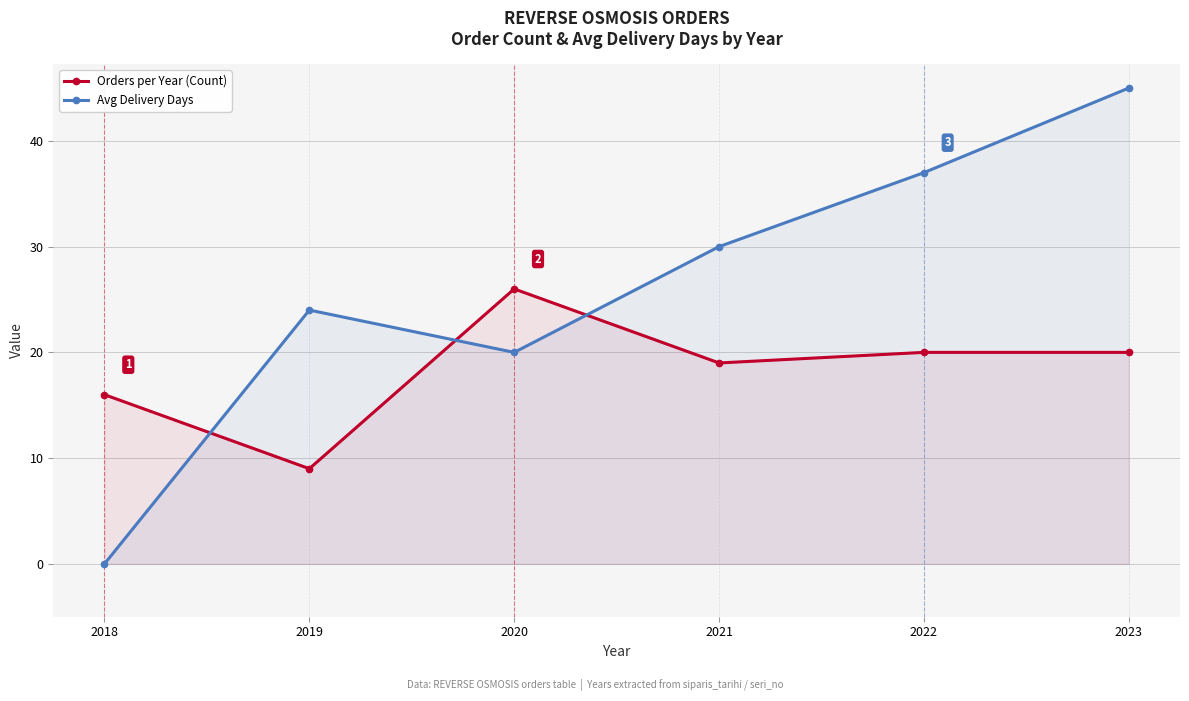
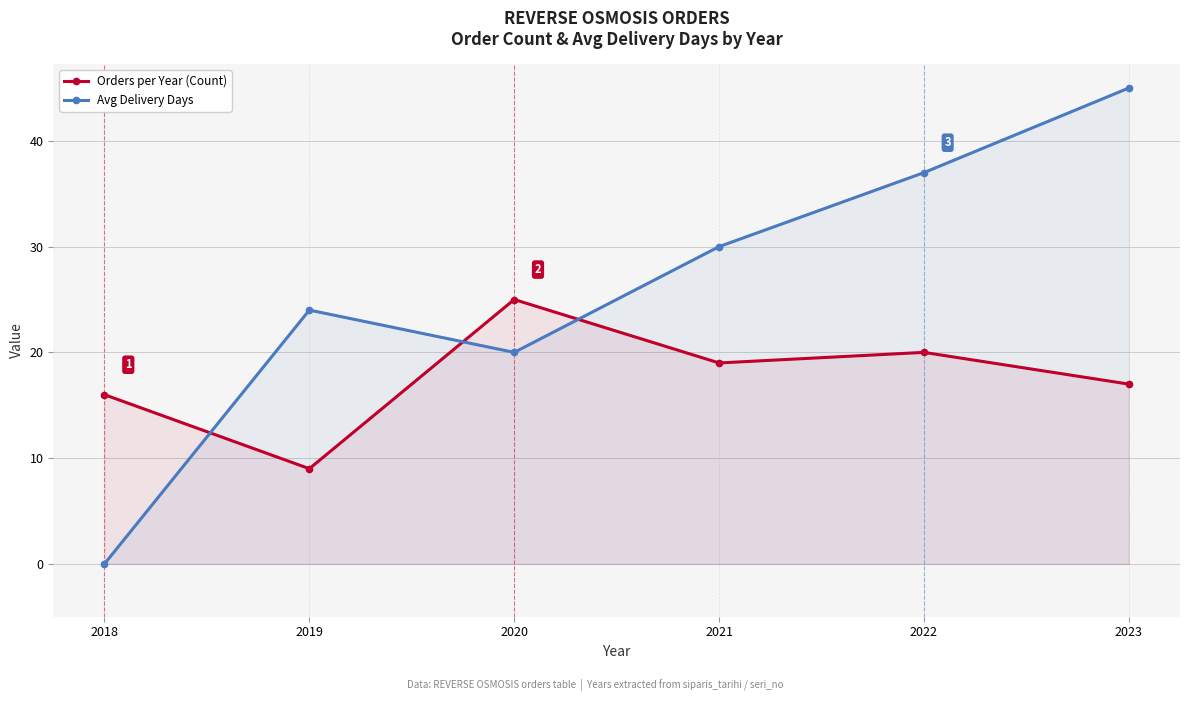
Orders per Year (Count), 2020: 26 -> 25
Orders per Year (Count), 2023: 20 -> 17
